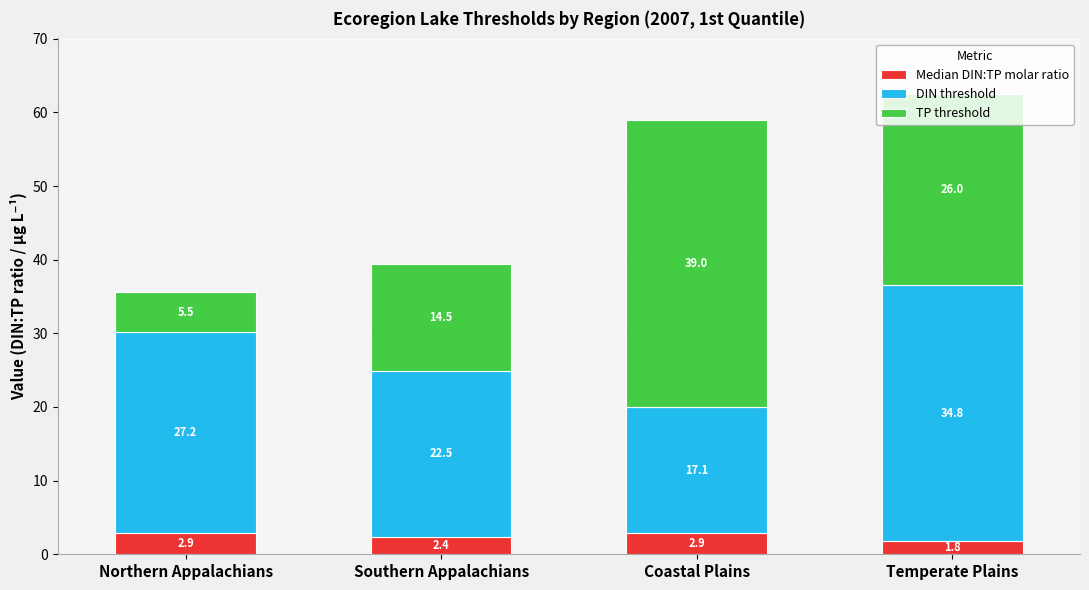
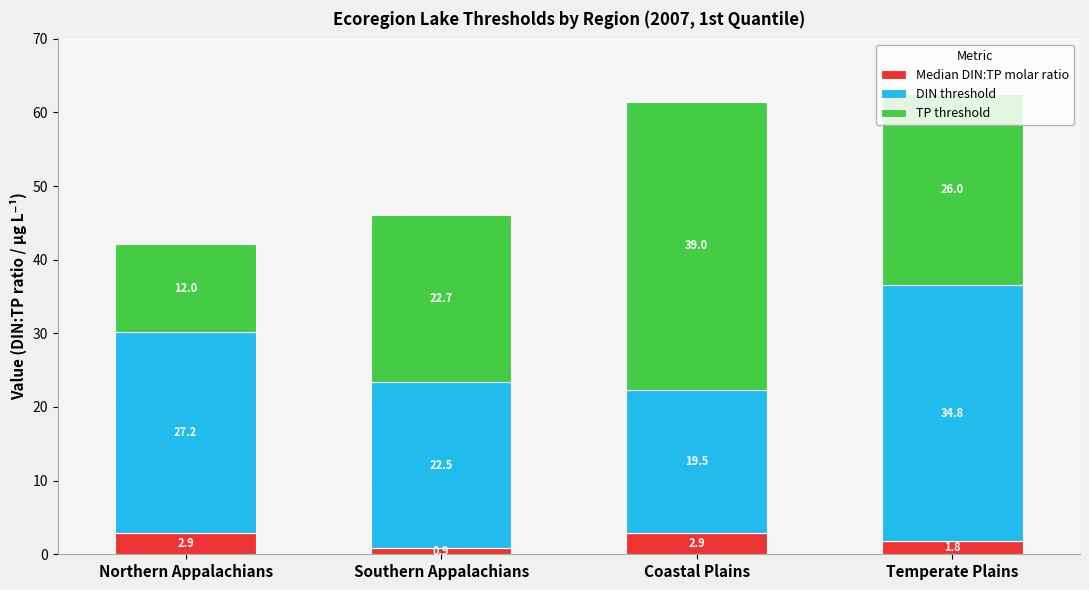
TP threshold, Northern Appalachians: 5.5 -> 12.0
Median DIN:TP molar ratio, Southern Appalachians: 2.4 -> 0.9
TP threshold, Southern Appalachians: 14.5 -> 22.7
DIN threshold, Coastal Plains: 17.1 -> 19.5
